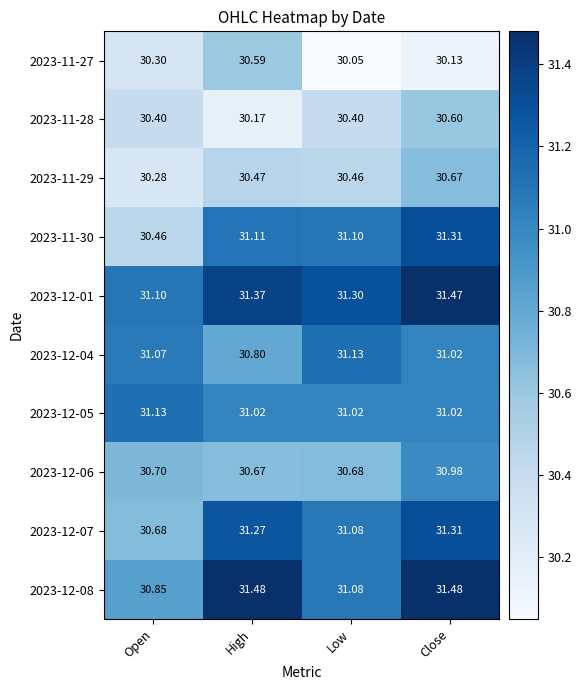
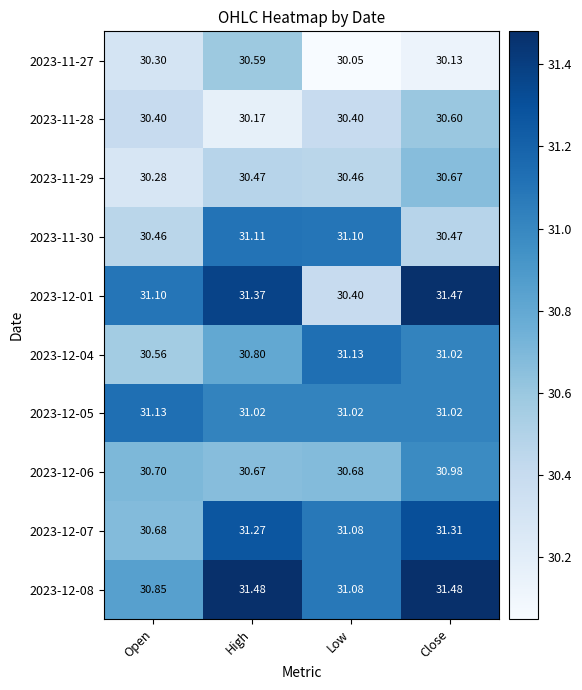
2023-11-30, Close: 31.31 -> 30.47
2023-12-01, Low: 31.30 -> 30.40
2023-12-04, Open: 31.07 -> 30.56
